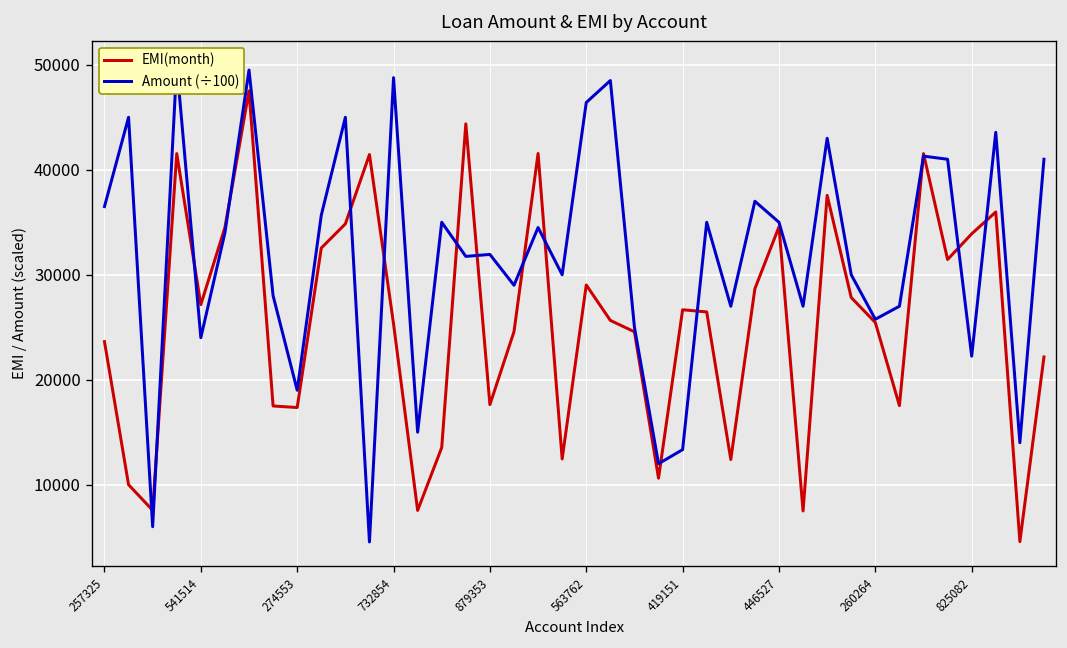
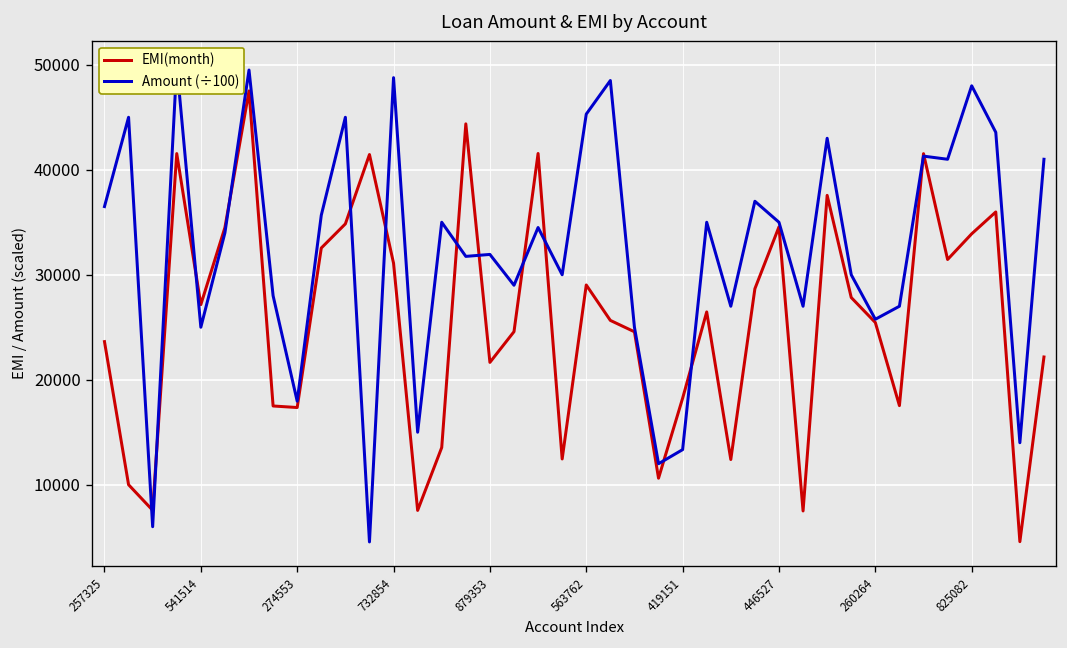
Amount (÷100), 541514: 24000 -> 25000
Amount (÷100), 274553: 19000 -> 18000
EMI(month), 732854: 25000 -> 31000
EMI(month), 879353: 18000 -> 22000
Amount (÷100), 563762: 46000 -> 45000
EMI(month), 419151: 27000 -> 18000
Amount (÷100), 825082: 22000 -> 48000
